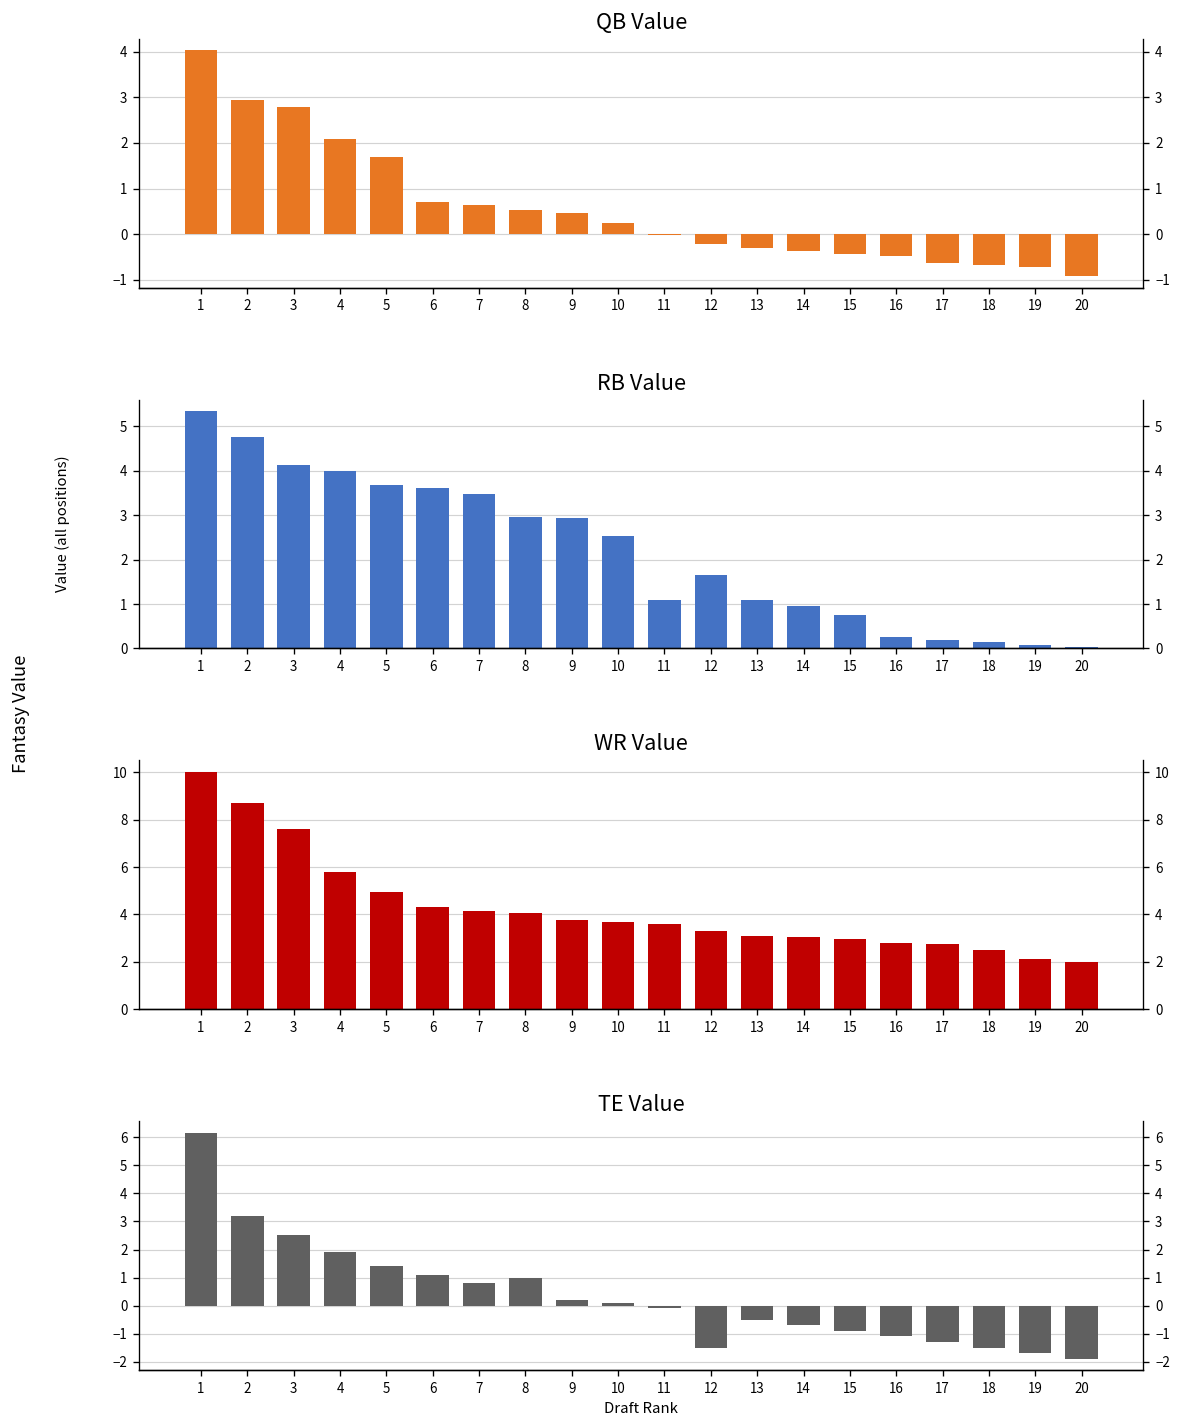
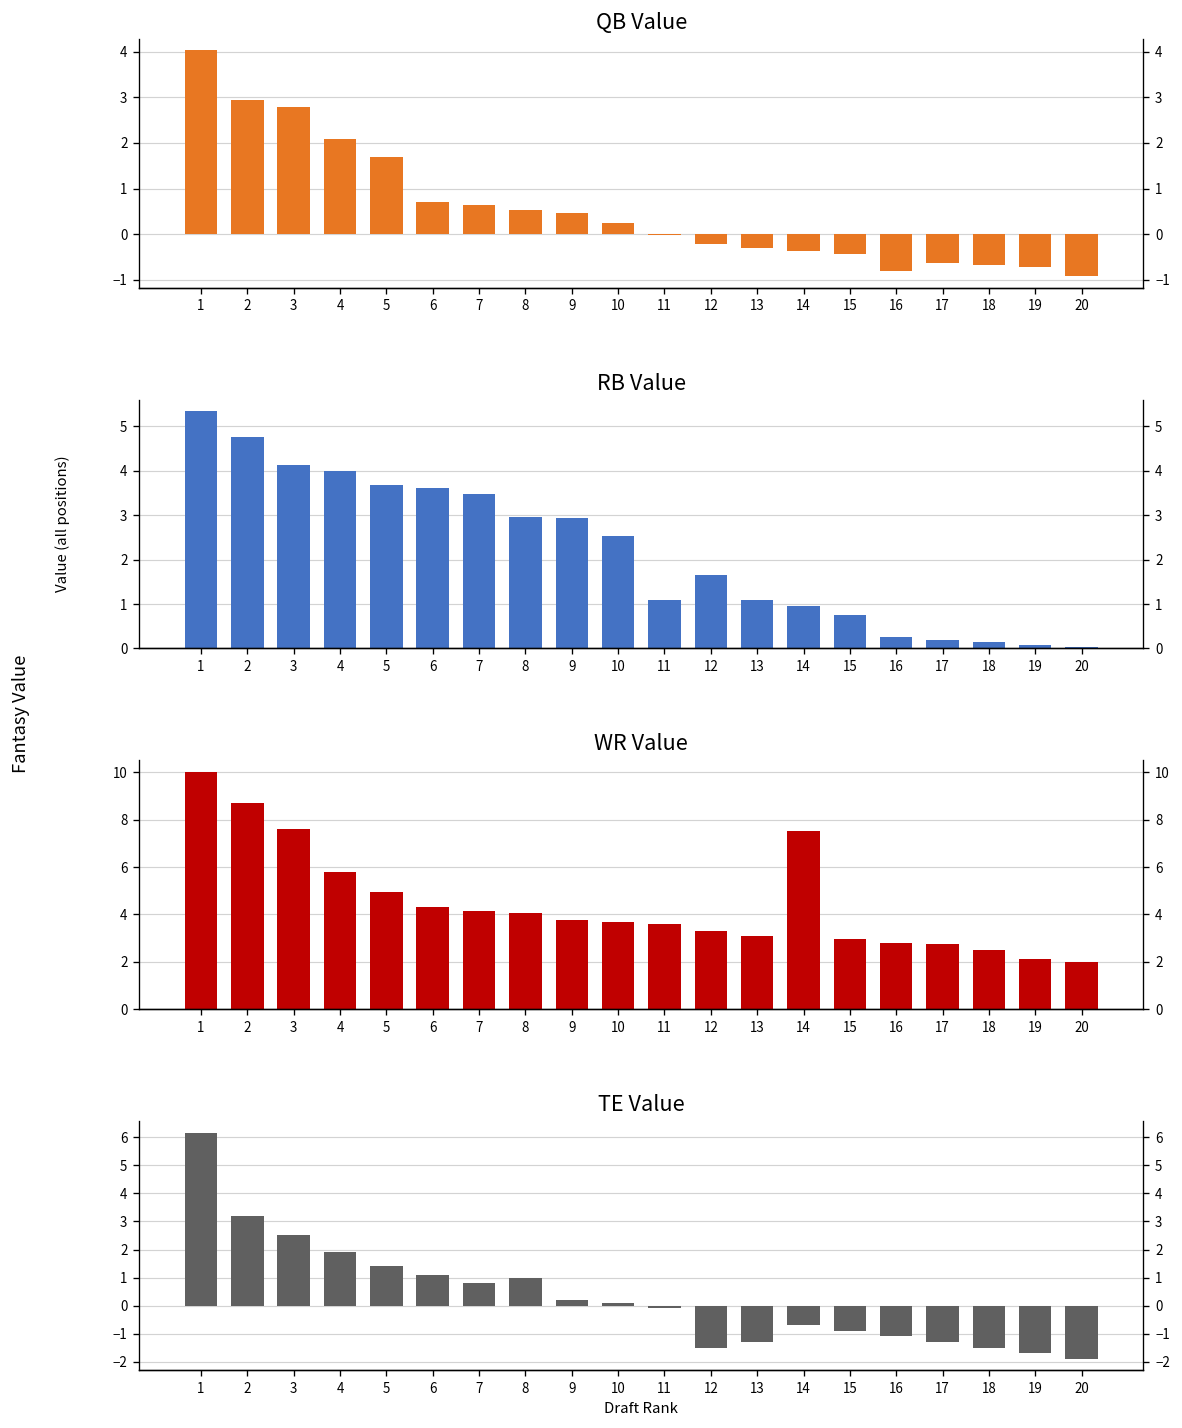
QB Value, 16: -0.5 -> -0.8
WR Value, 14: 3.1 -> 7.5
TE Value, 13: -0.5 -> -1.3
